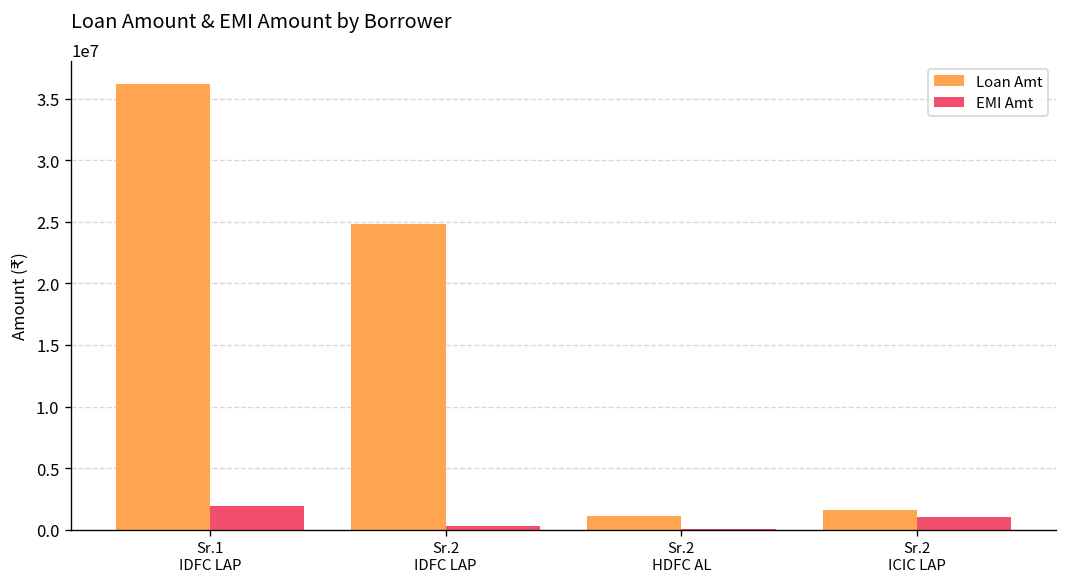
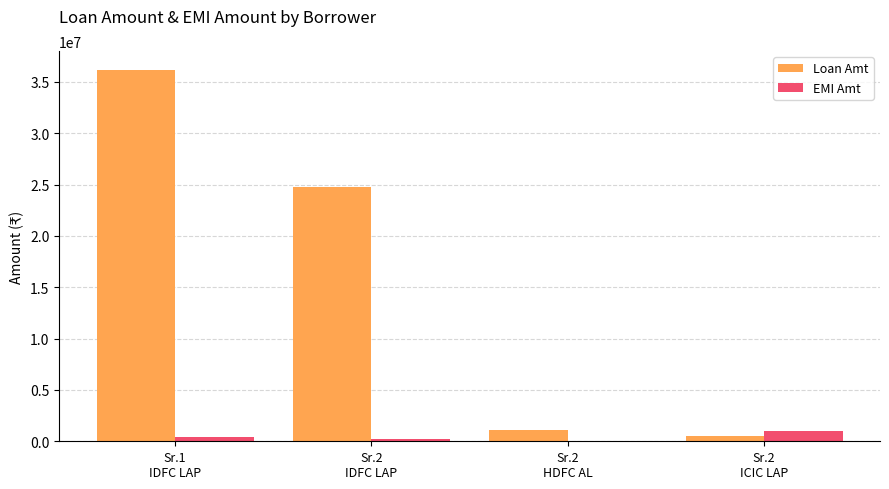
EMI Amt, Sr.1 IDFC LAP: 1900000 -> 400000
Loan Amt, Sr.2 ICIC LAP: 1600000 -> 500000
